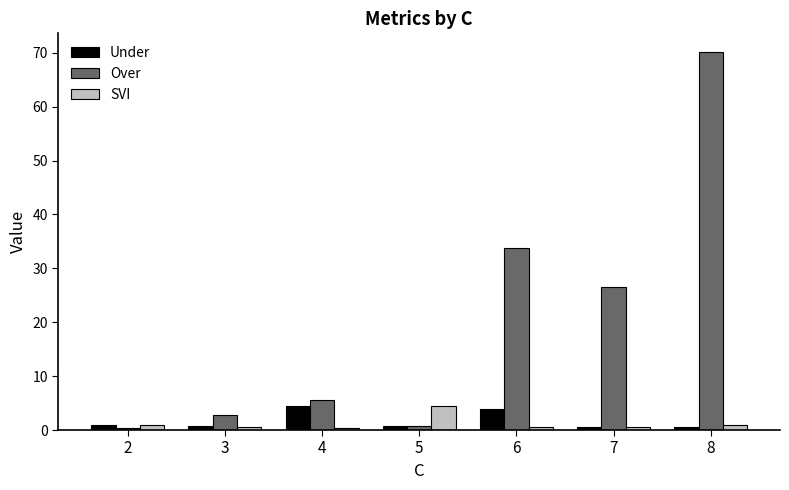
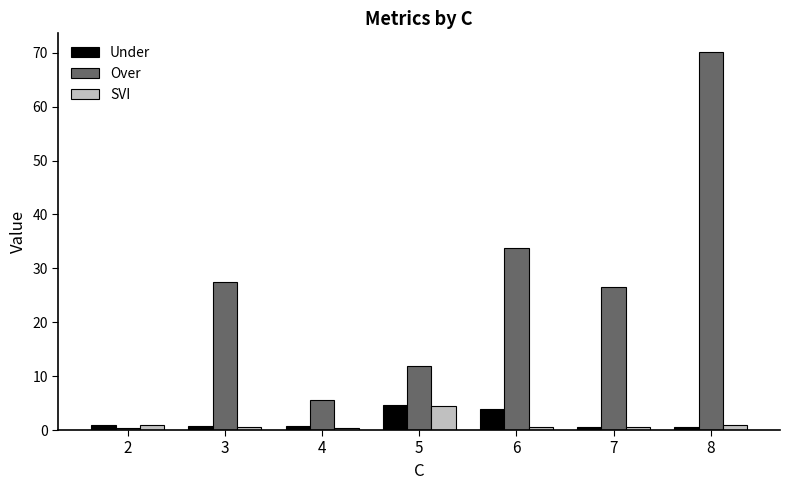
Over, 3: 3 -> 28
Under, 4: 4 -> 1
Under, 5: 1 -> 5
Over, 5: 1 -> 12
